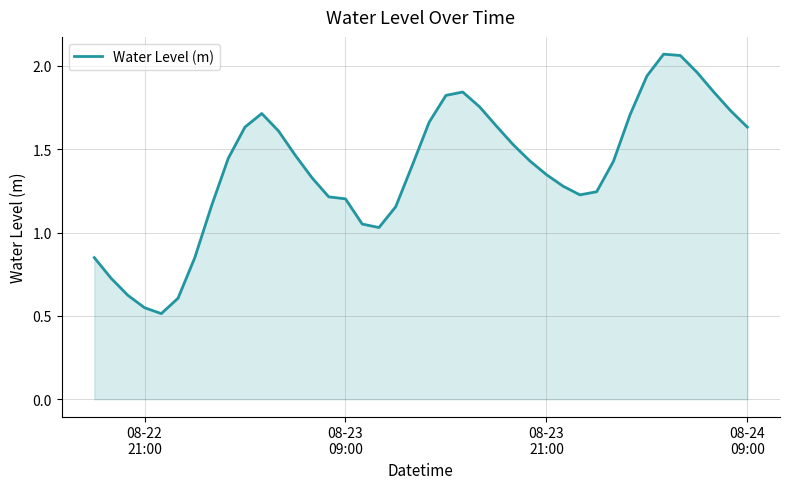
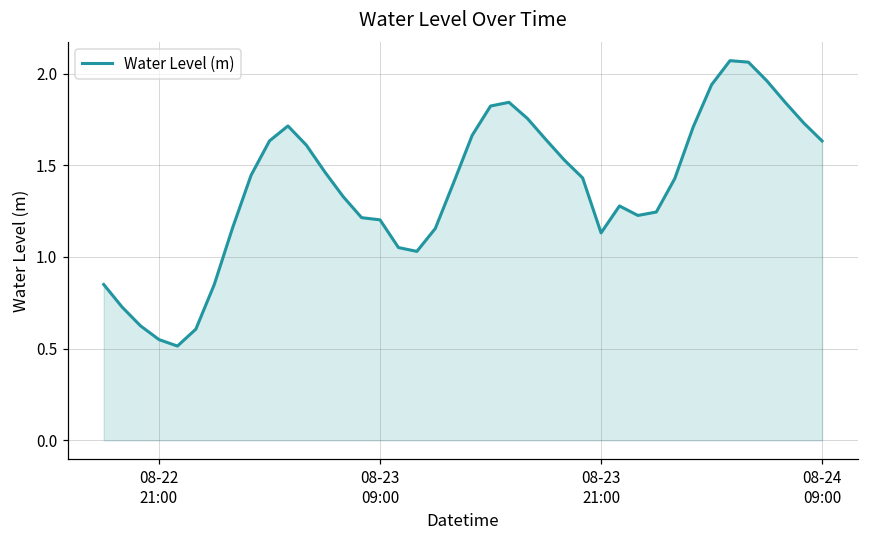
08-23 21:00: 1.35 -> 1.13
